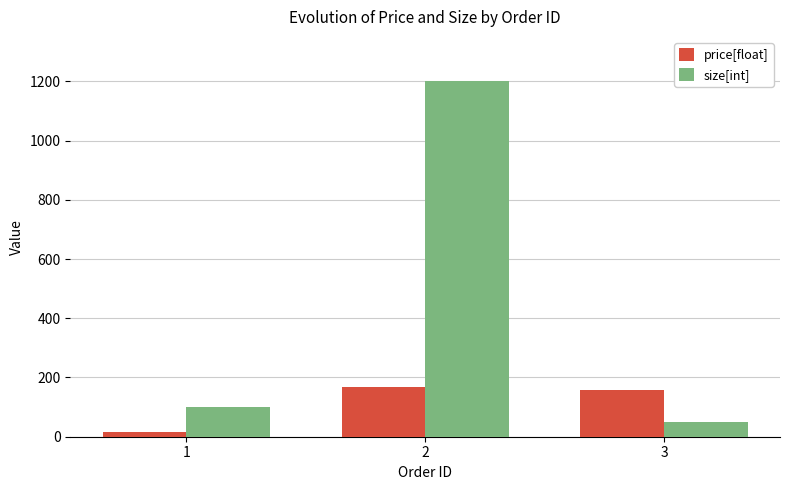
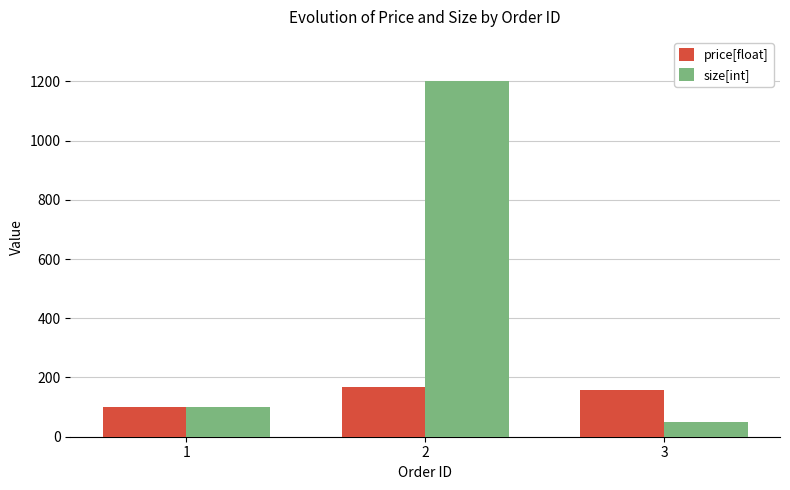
price[float], 1: 20 -> 100
